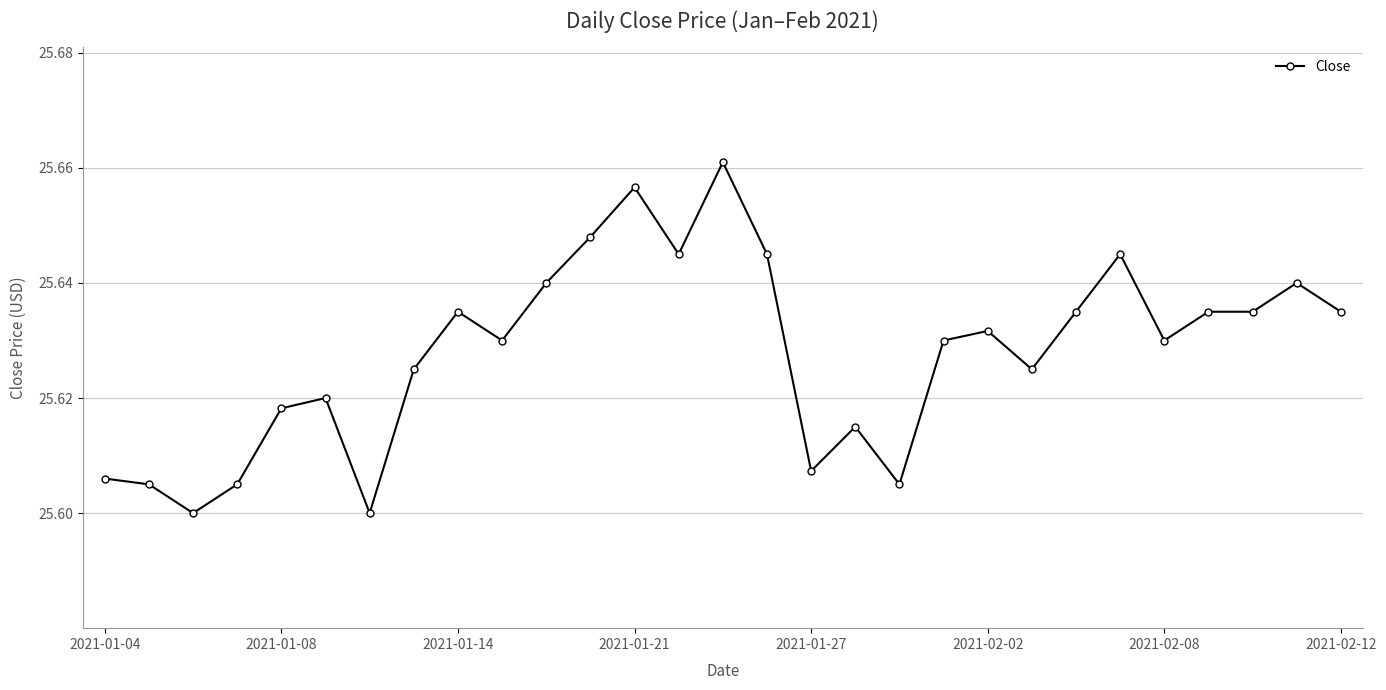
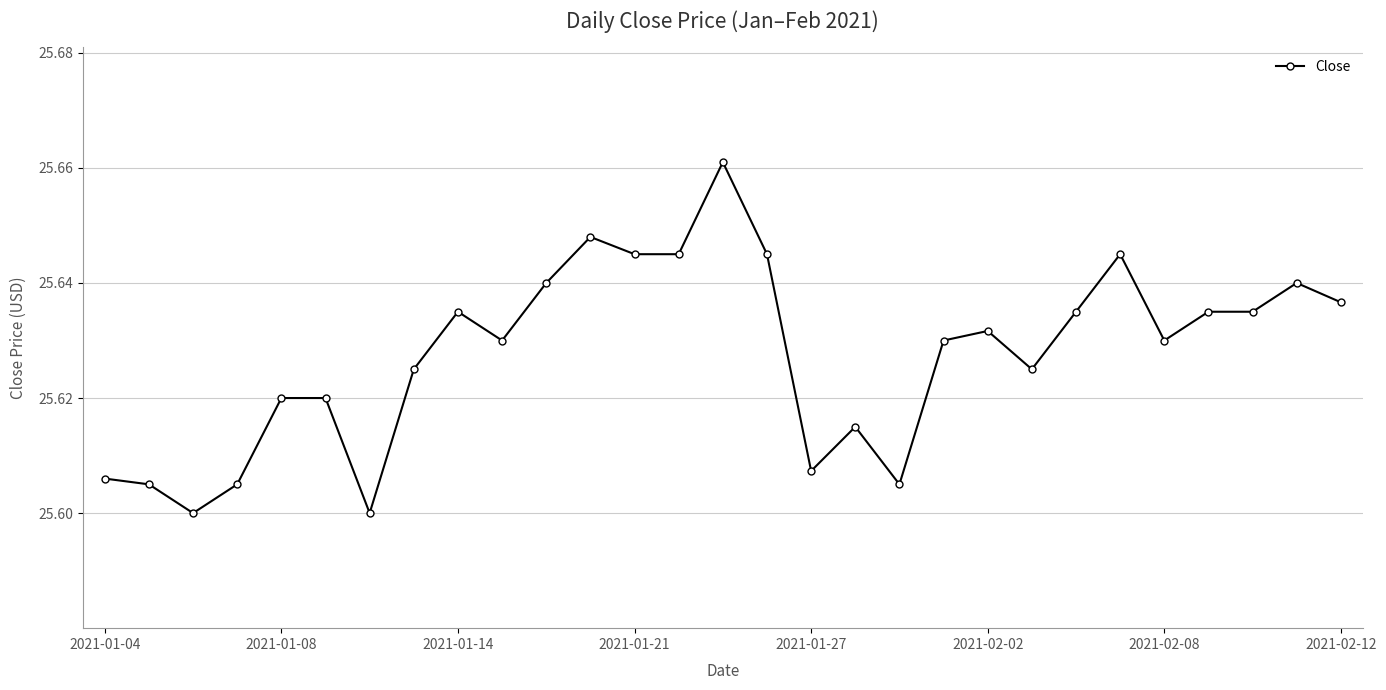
2021-01-08: 25.618 -> 25.620
2021-01-21: 25.657 -> 25.645
2021-02-12: 25.635 -> 25.637
